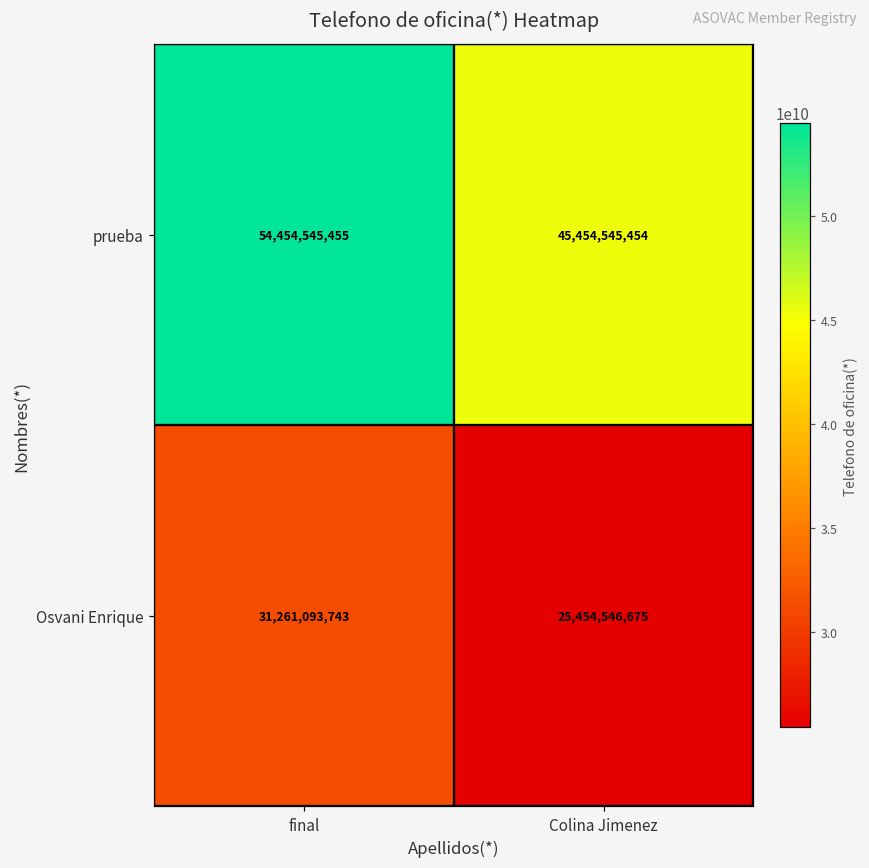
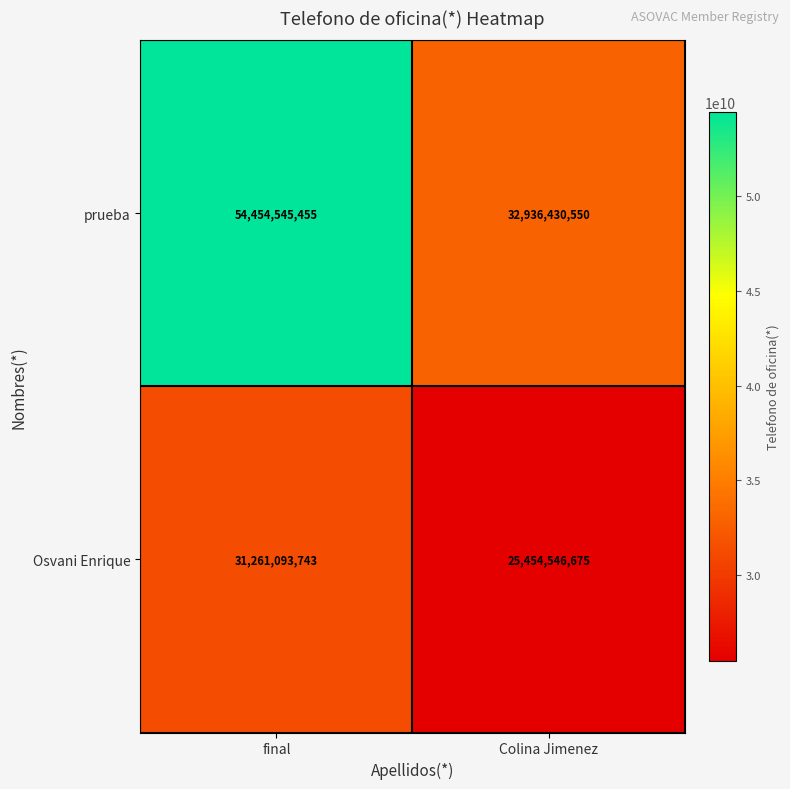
prueba, Colina Jimenez: 45,454,545,454 -> 32,936,430,550
